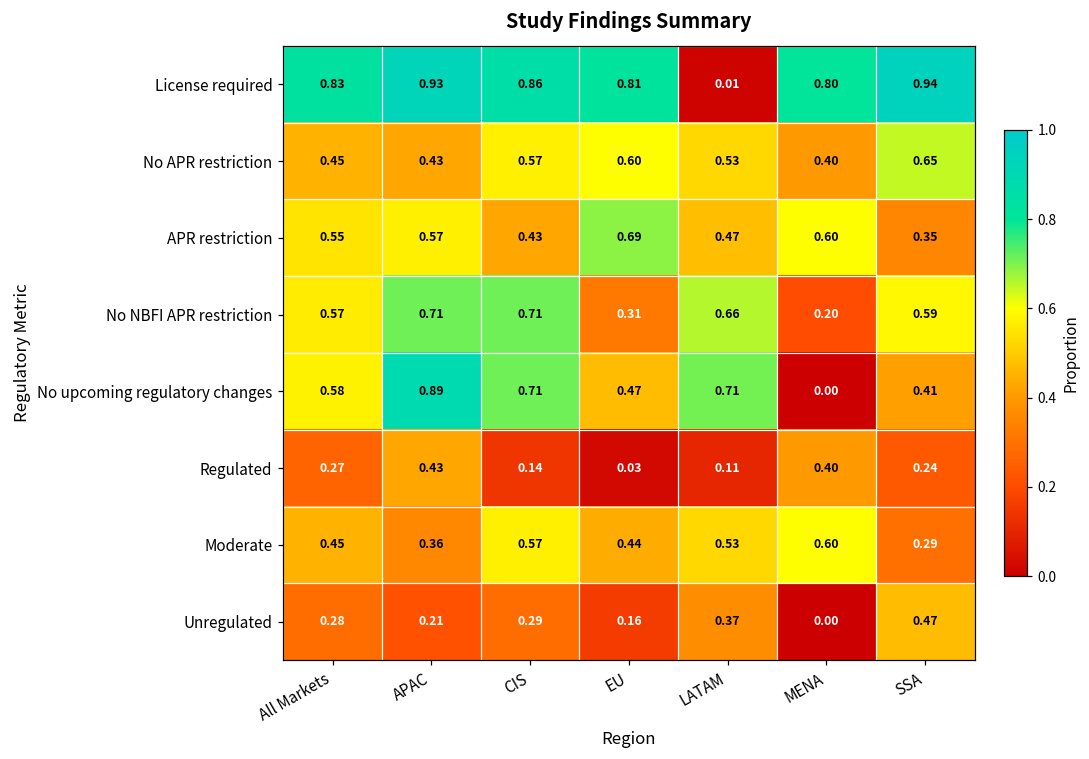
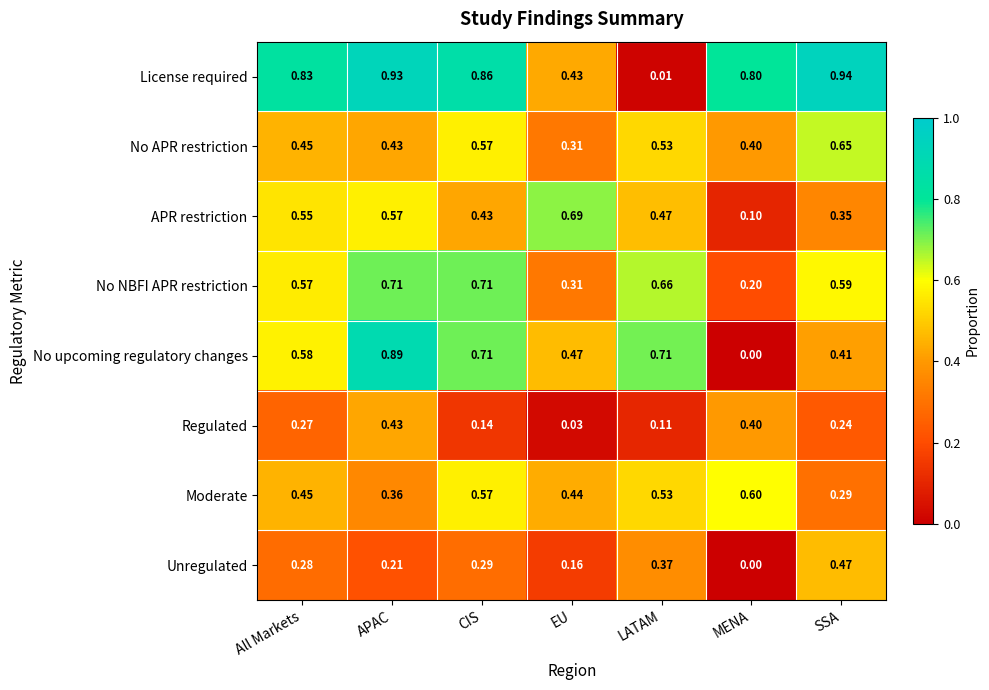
License required, EU: 0.81 -> 0.43
No APR restriction, EU: 0.60 -> 0.31
APR restriction, MENA: 0.60 -> 0.10
